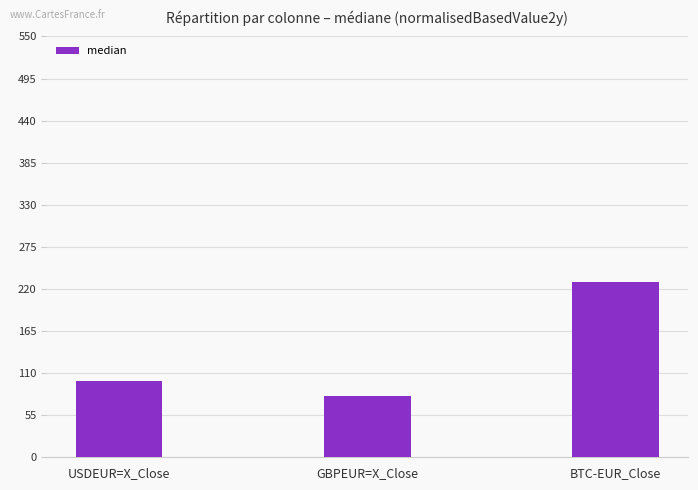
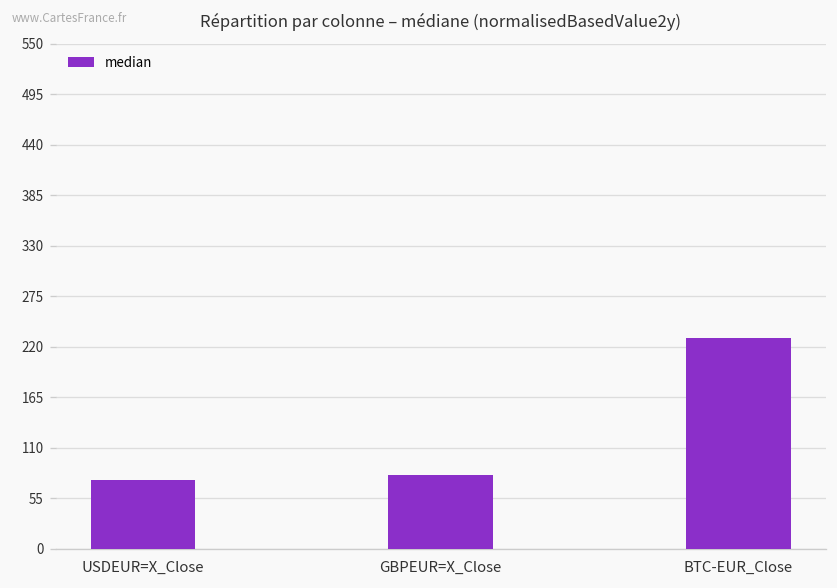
USDEUR=X_Close: 100 -> 80
